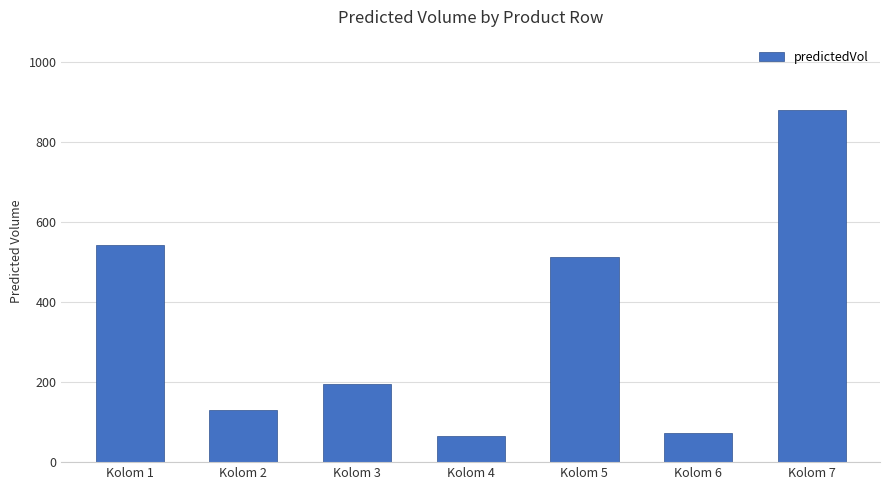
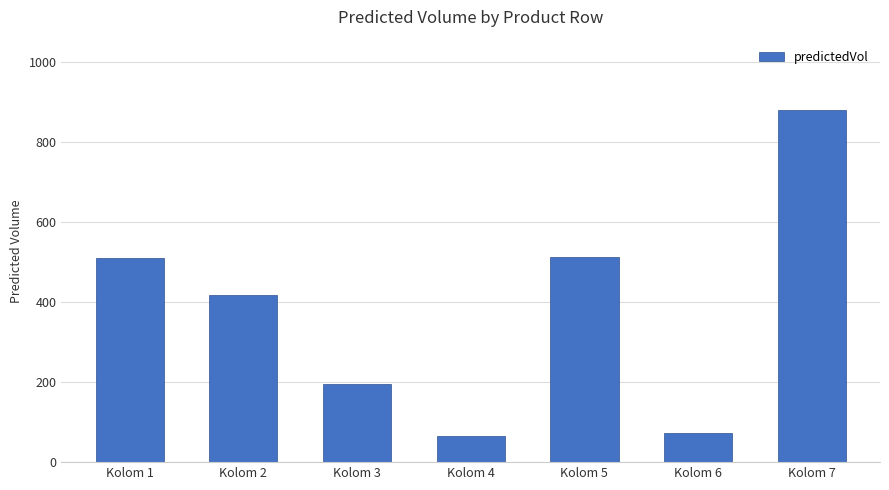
Kolom 1: 540 -> 510
Kolom 2: 130 -> 420
